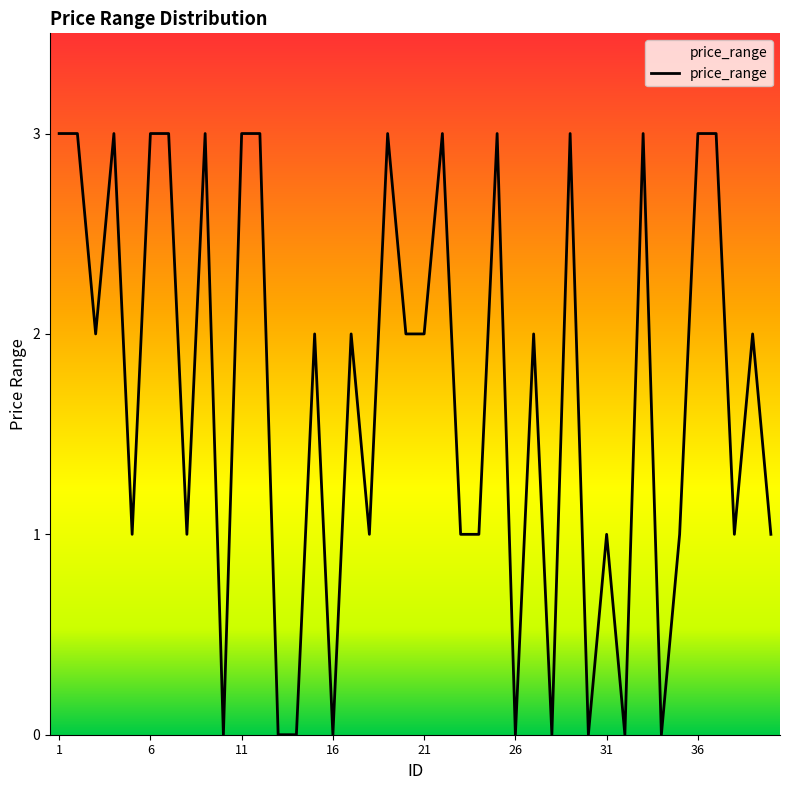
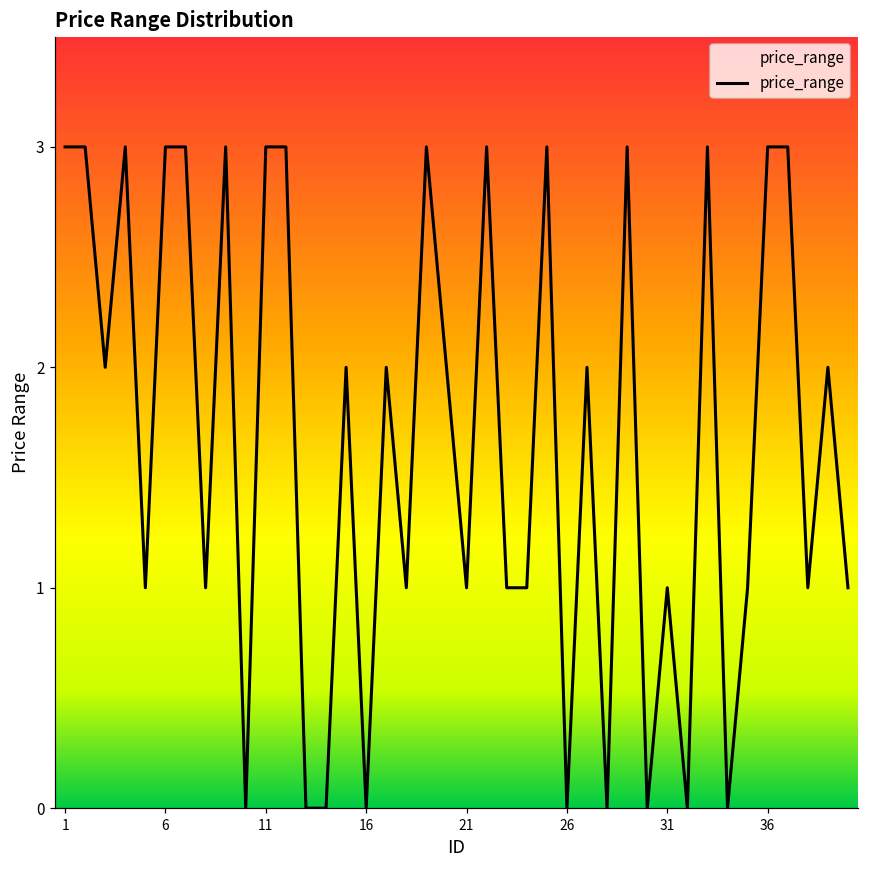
21: 2 -> 1
